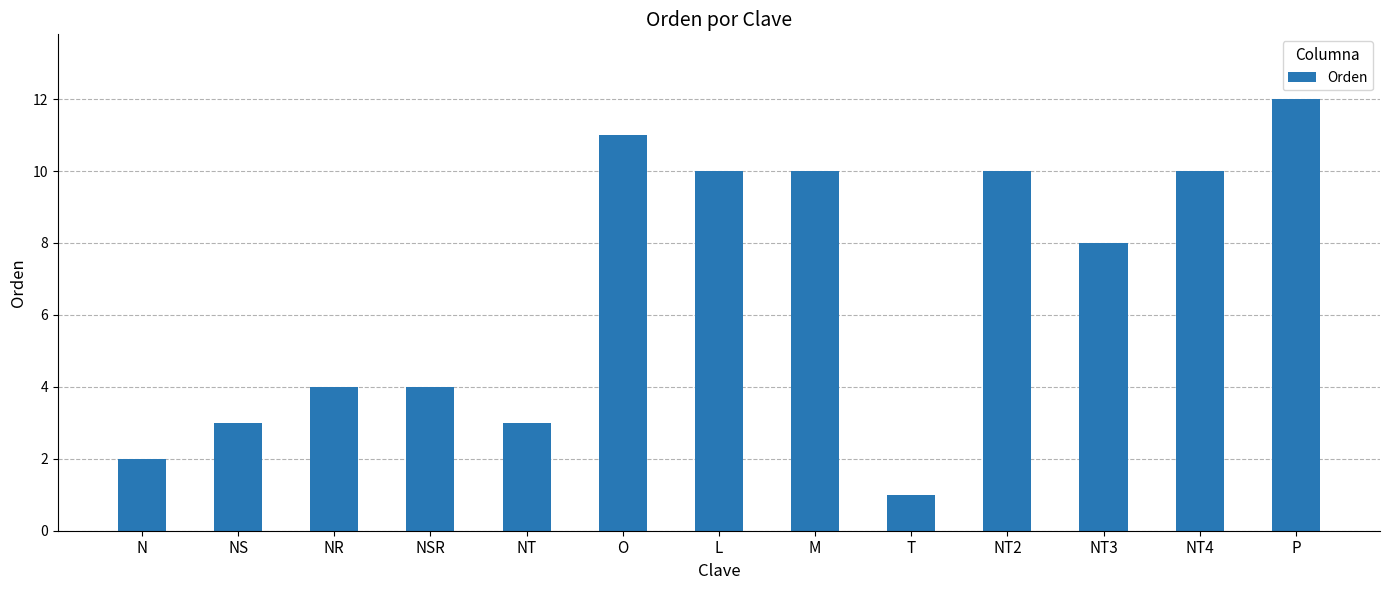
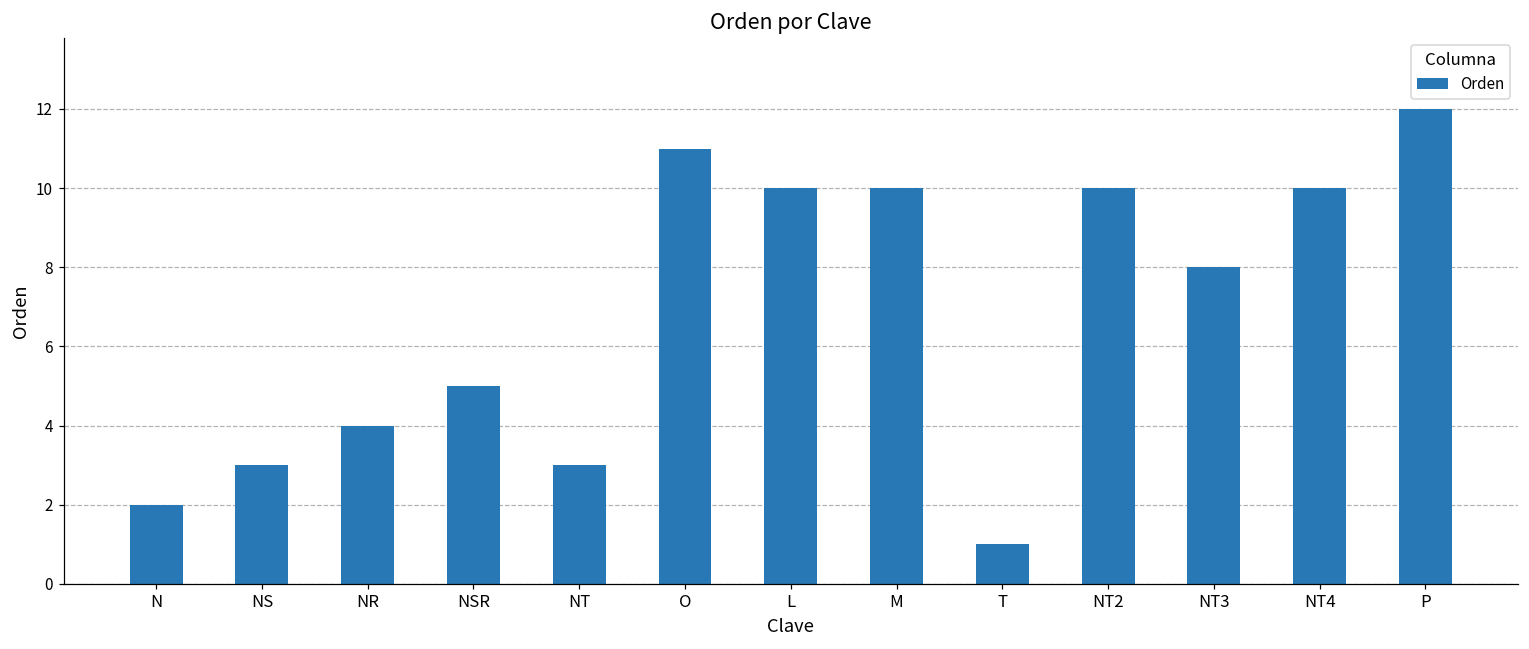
NSR: 4 -> 5
